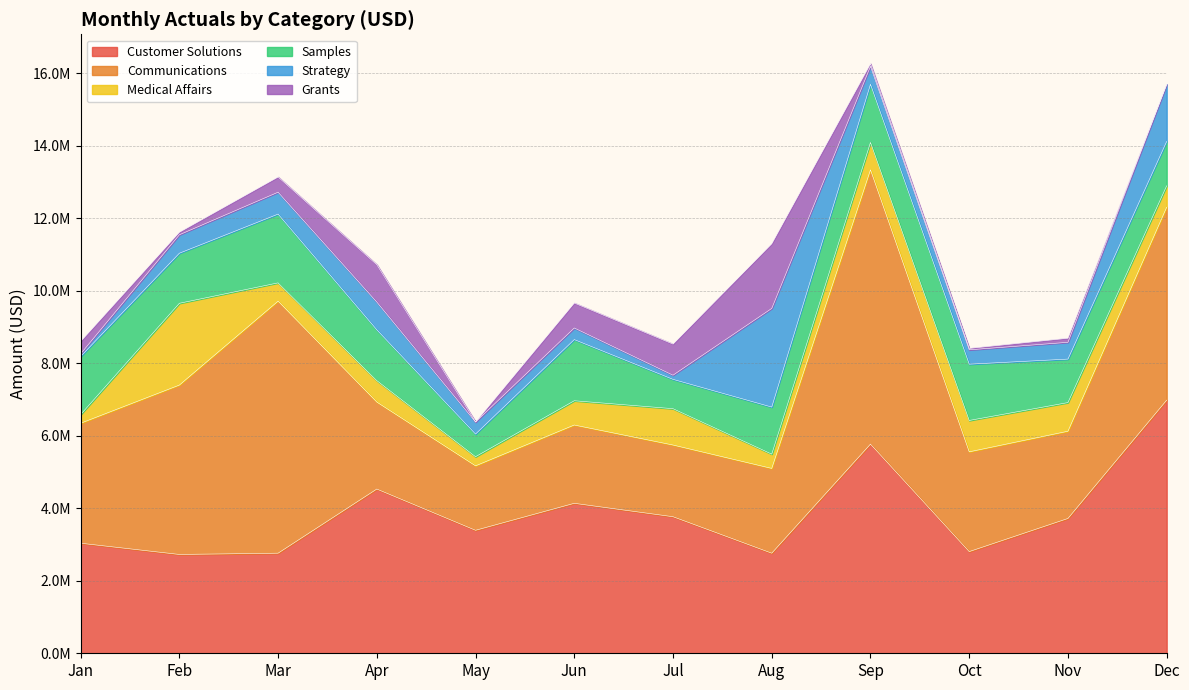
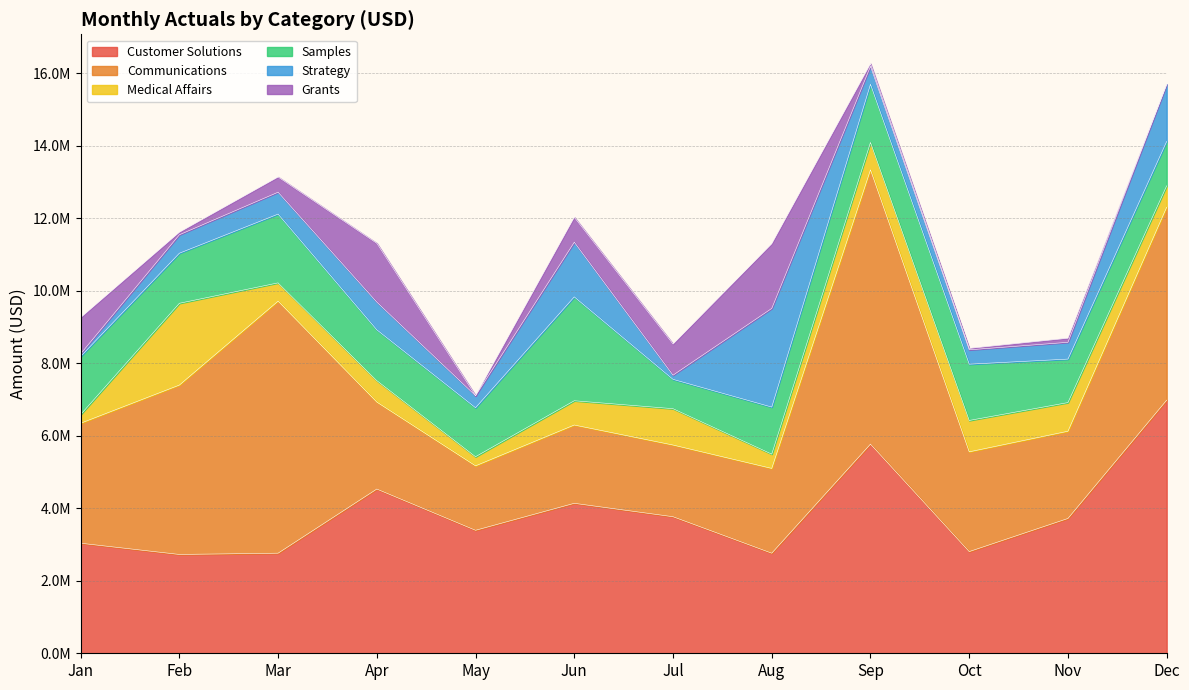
Grants, Jan: 300000 -> 1000000
Grants, Apr: 1000000 -> 1600000
Samples, May: 600000 -> 1400000
Samples, Jun: 1700000 -> 2900000
Strategy, Jun: 300000 -> 1500000
